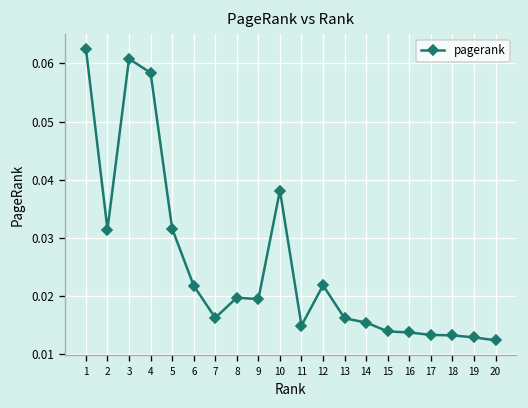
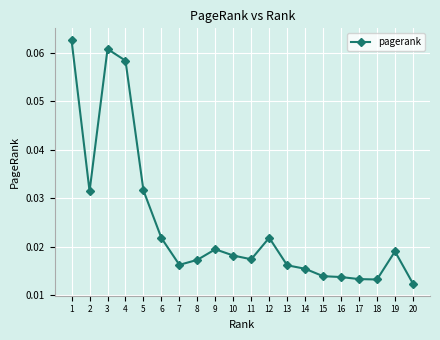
8: 0.020 -> 0.017
10: 0.038 -> 0.018
11: 0.015 -> 0.017
19: 0.013 -> 0.019
